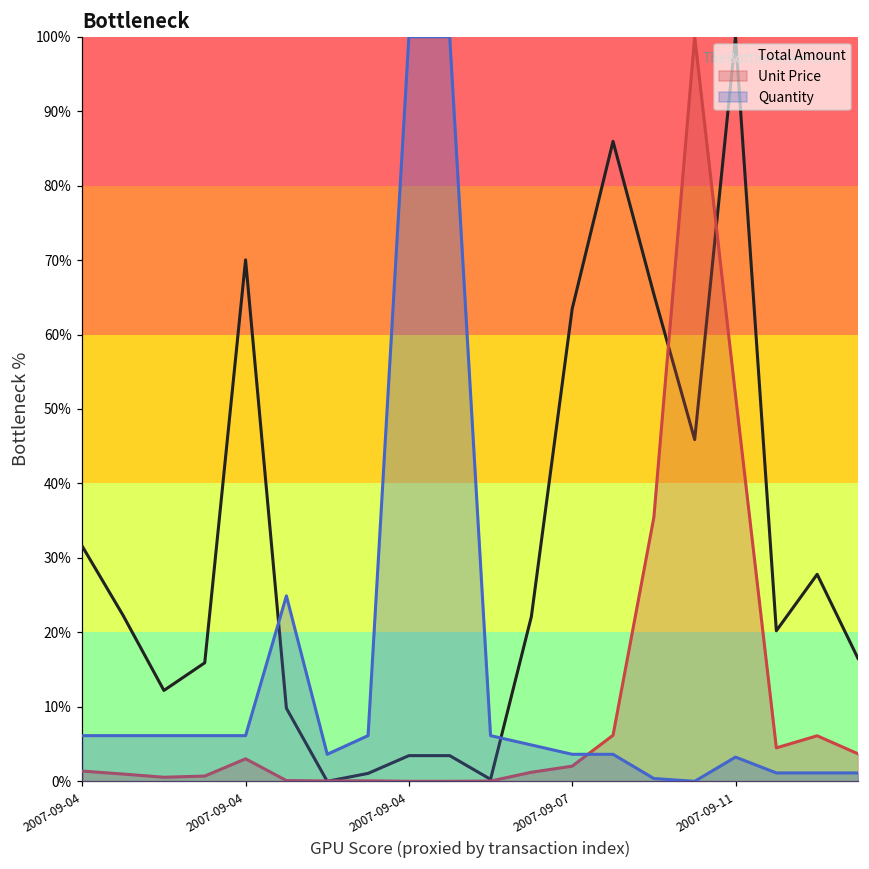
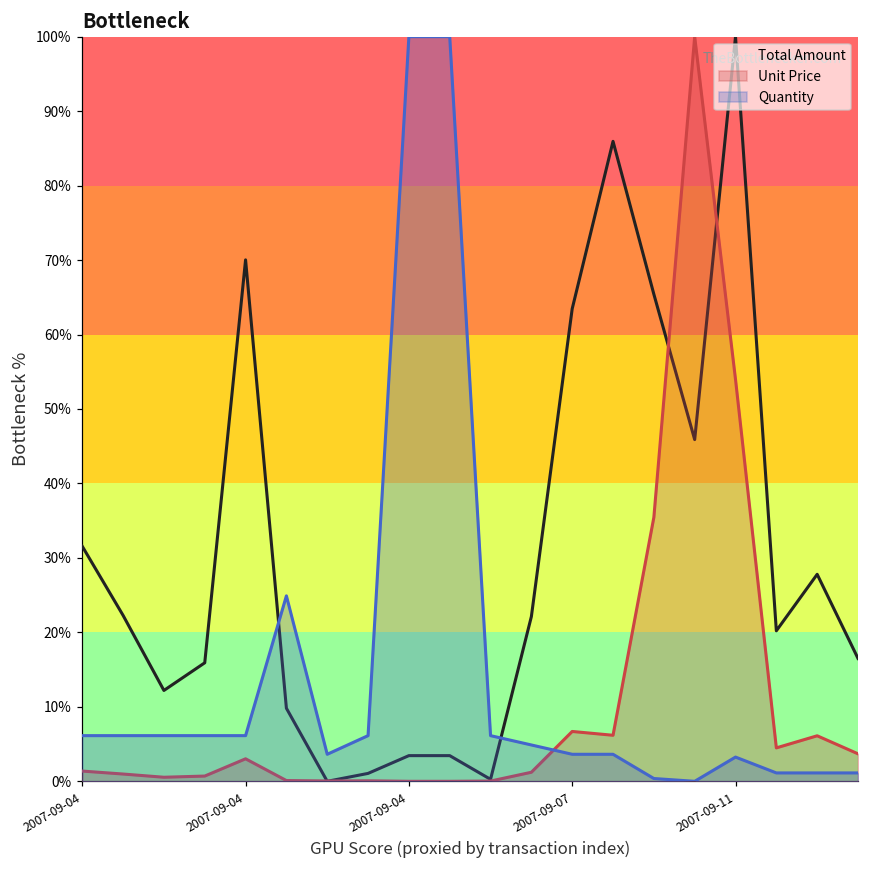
Unit Price, 2007-09-07: 2% -> 7%
Unit Price, 2007-09-11: 52% -> 54%
